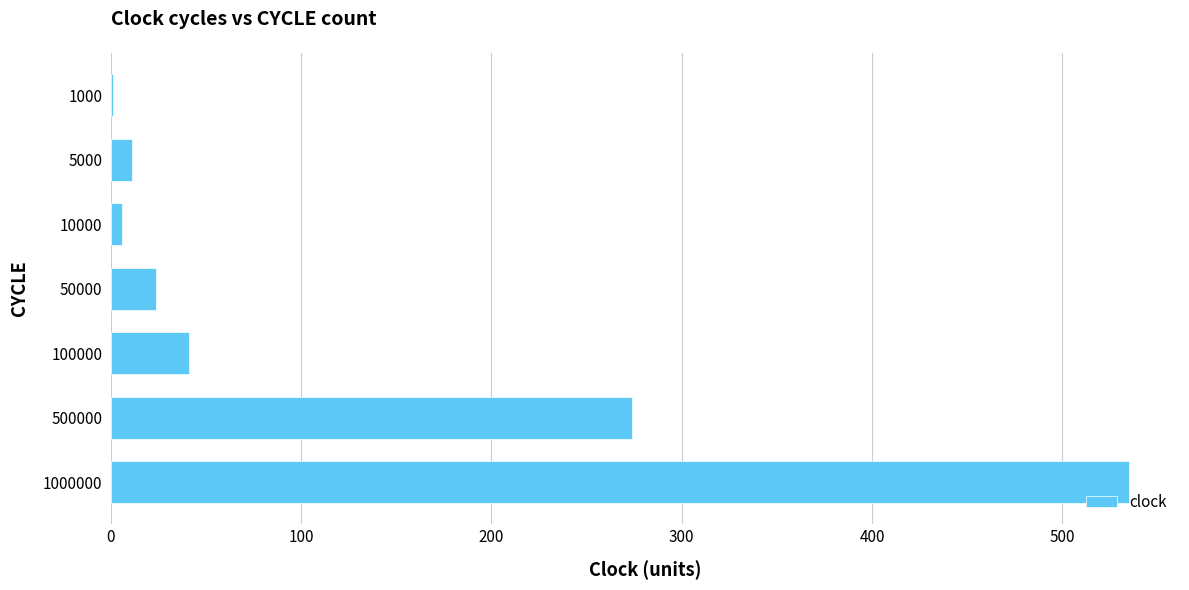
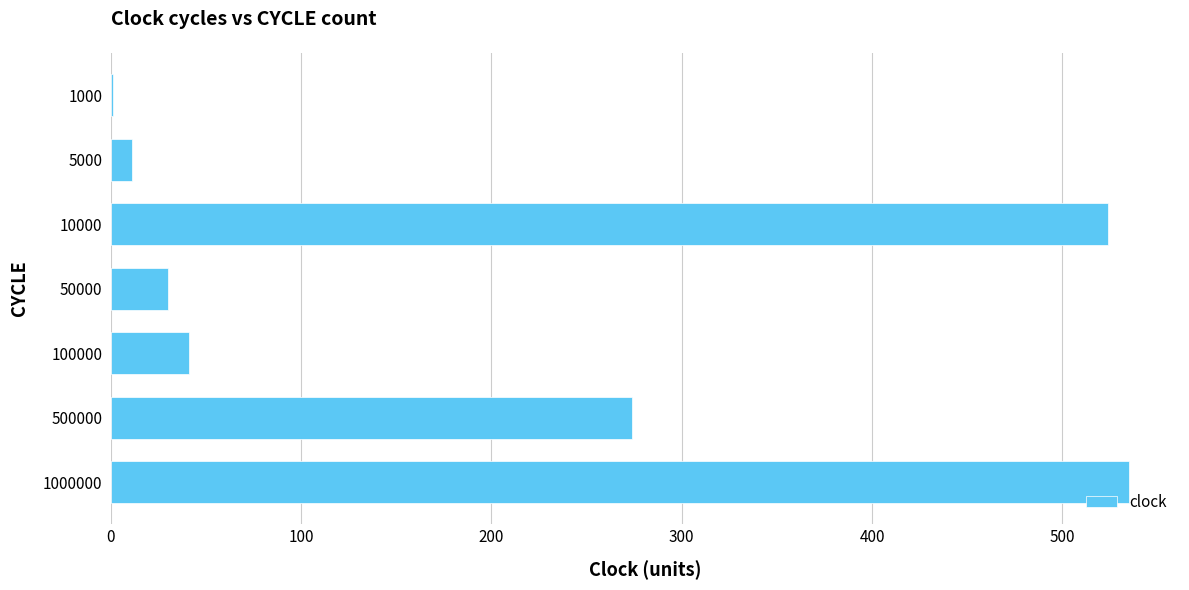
10000: 6 -> 524
50000: 24 -> 30
